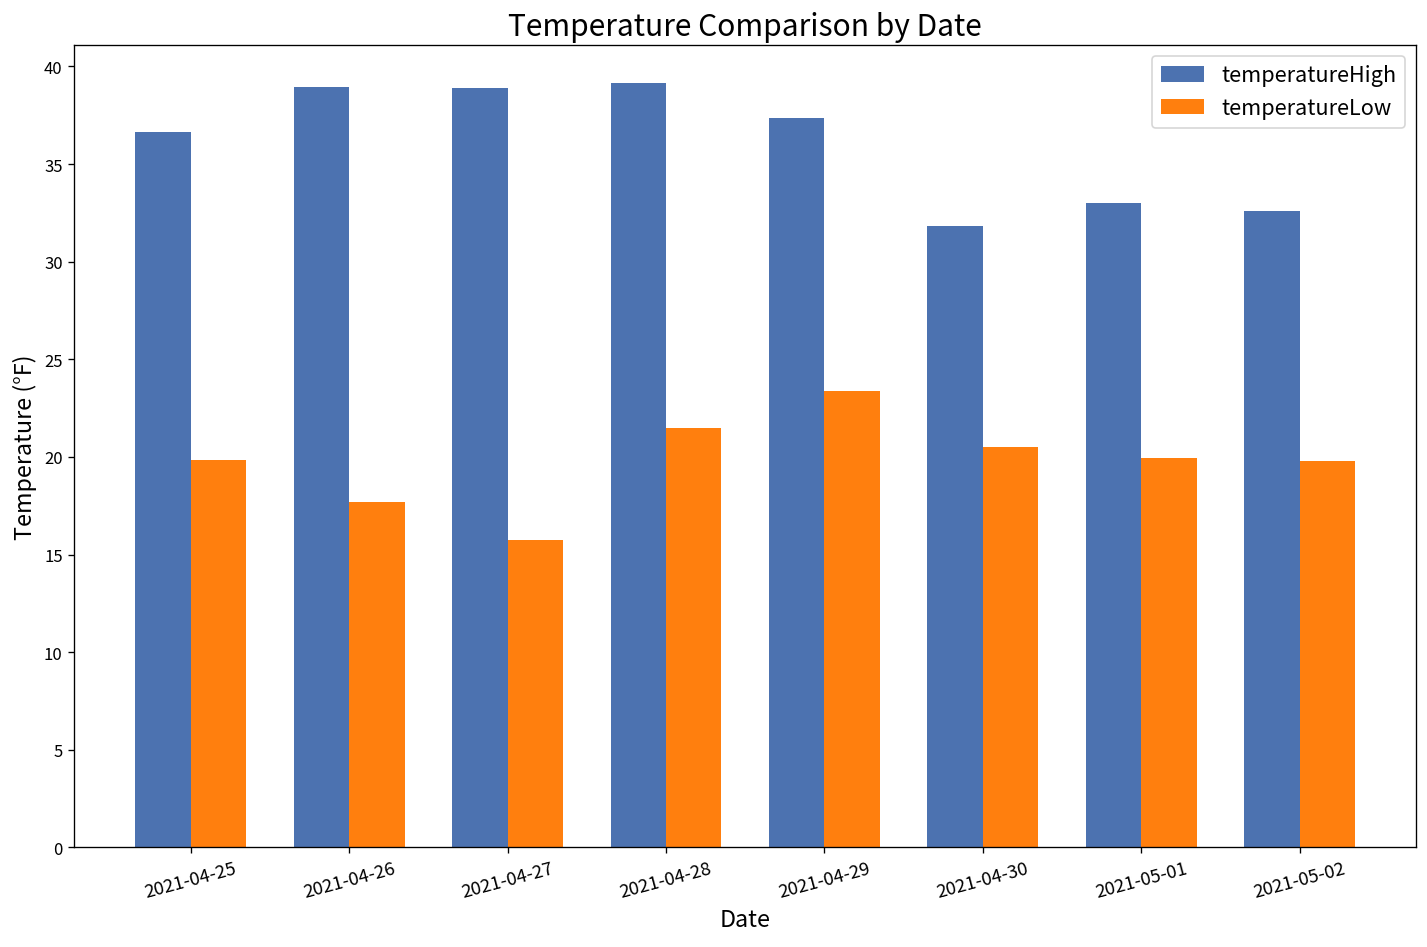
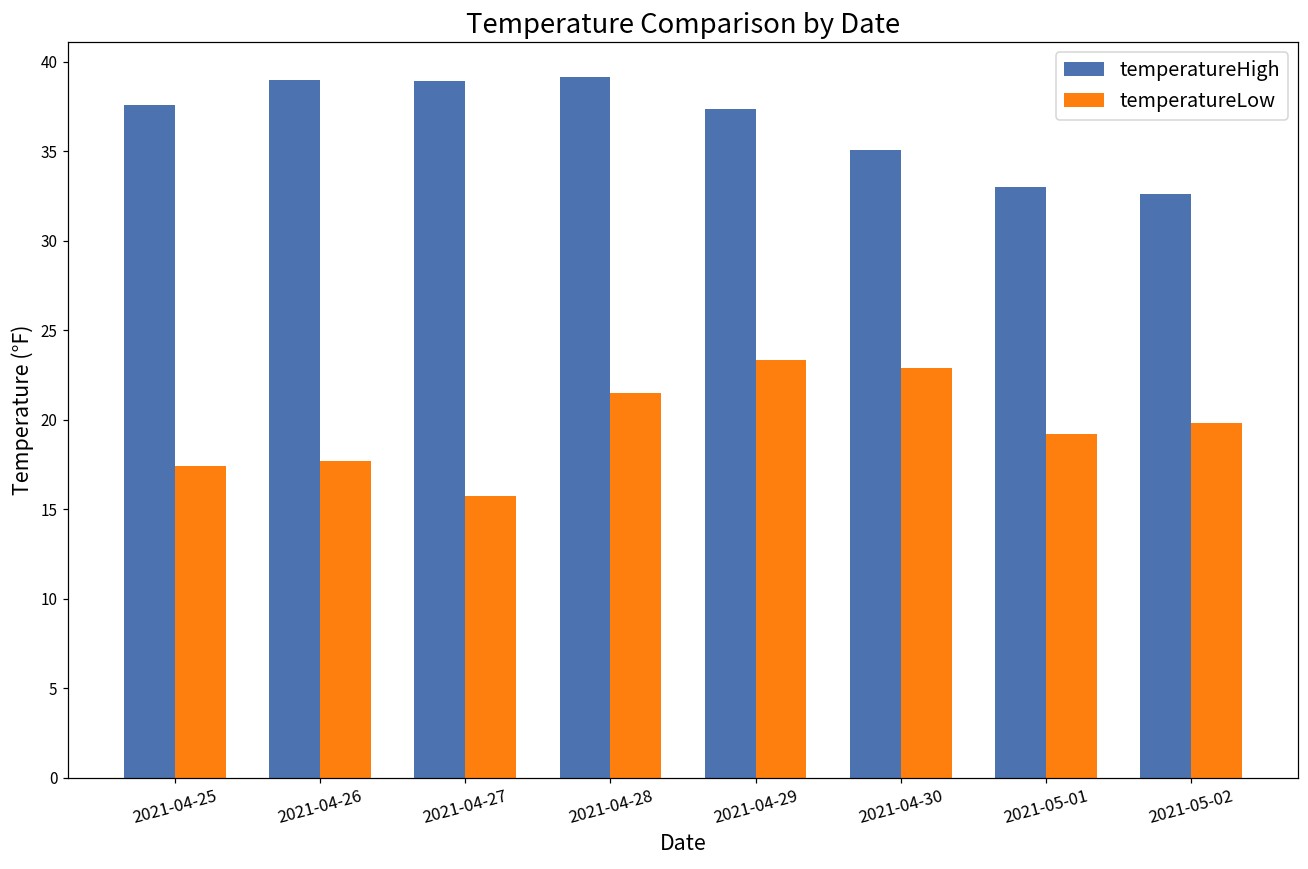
temperatureHigh, 2021-04-25: 36.6 -> 37.6
temperatureLow, 2021-04-25: 19.9 -> 17.4
temperatureHigh, 2021-04-30: 31.8 -> 35.1
temperatureLow, 2021-04-30: 20.5 -> 22.9
temperatureLow, 2021-05-01: 19.9 -> 19.2
